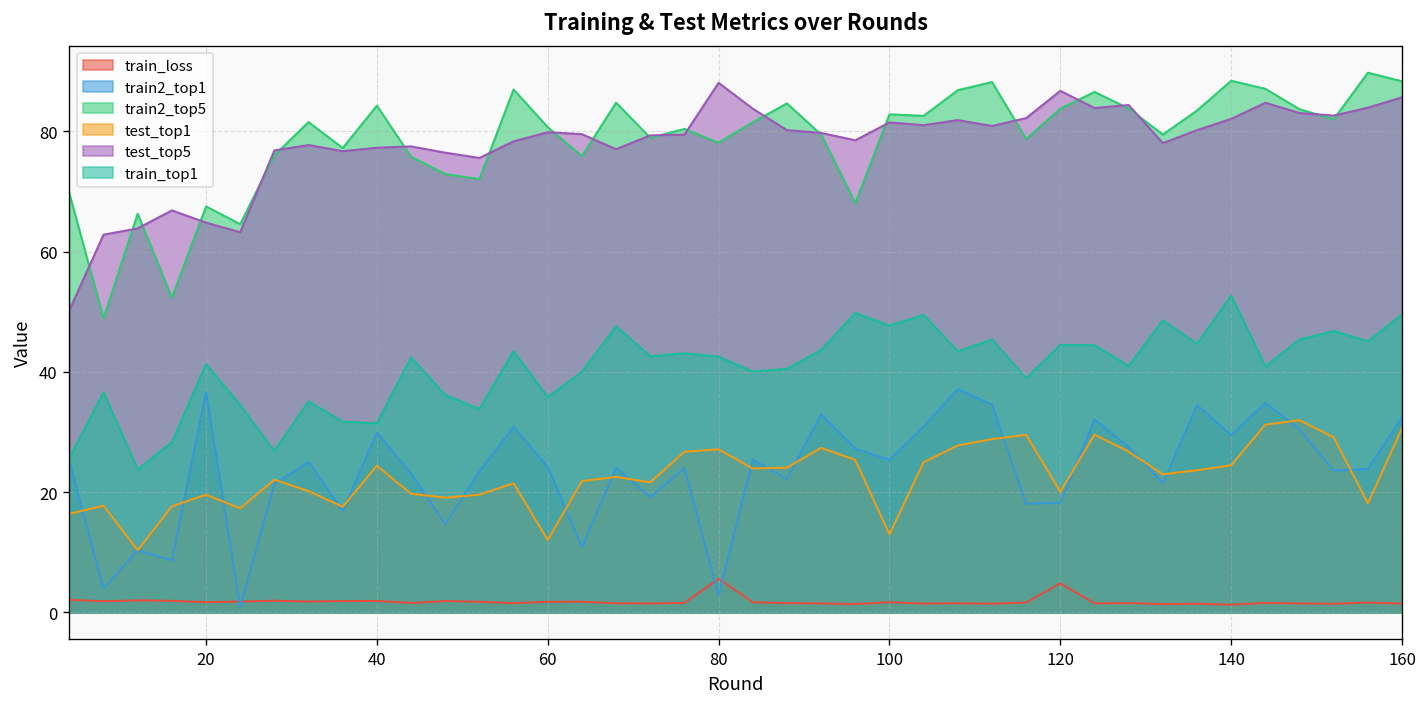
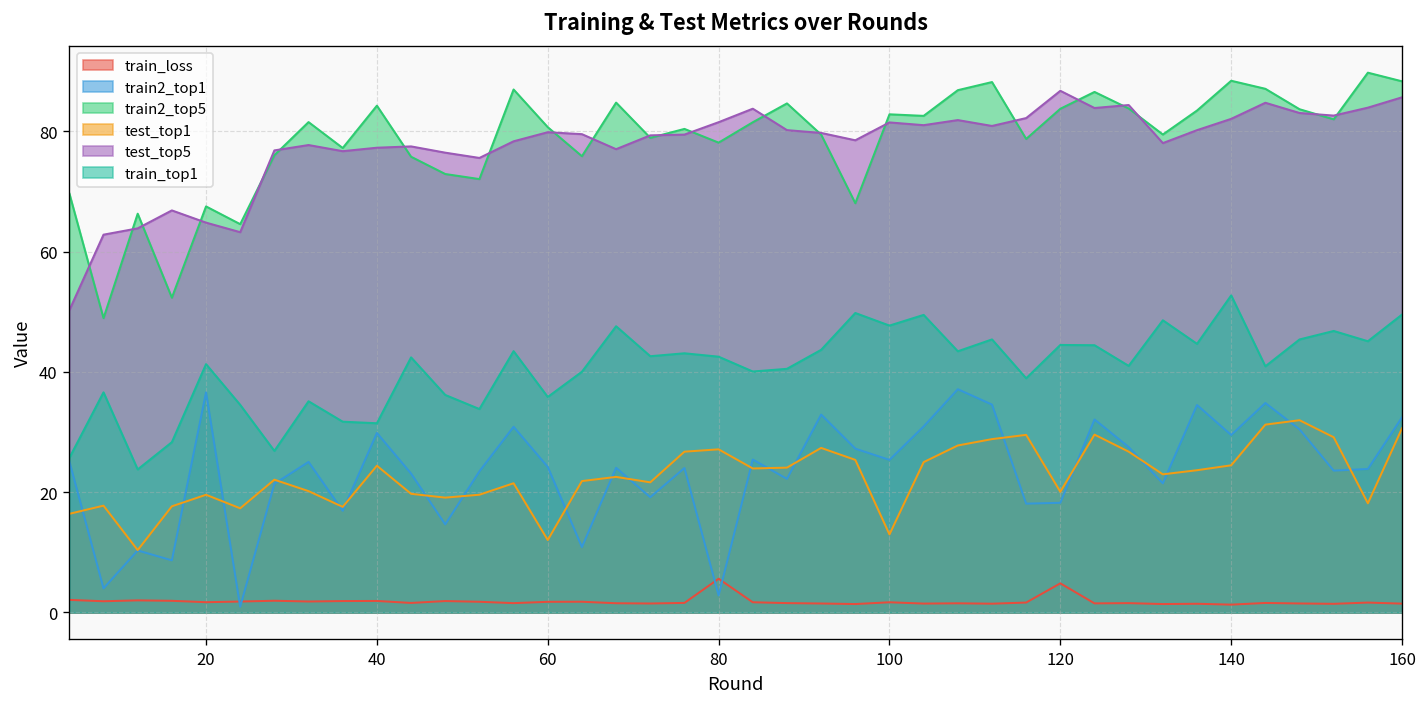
test_top5, 80: 88 -> 82
